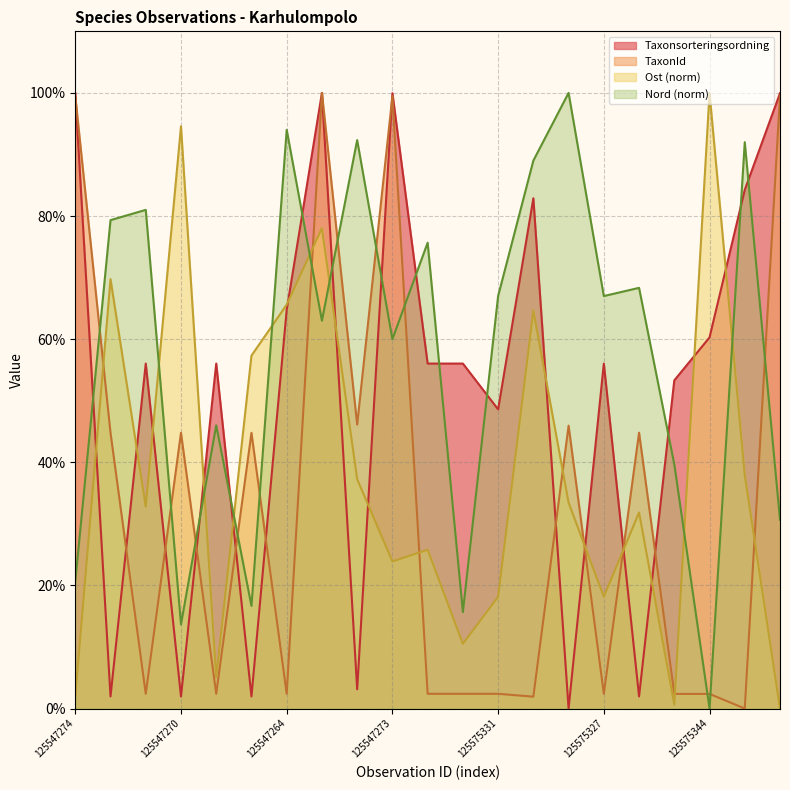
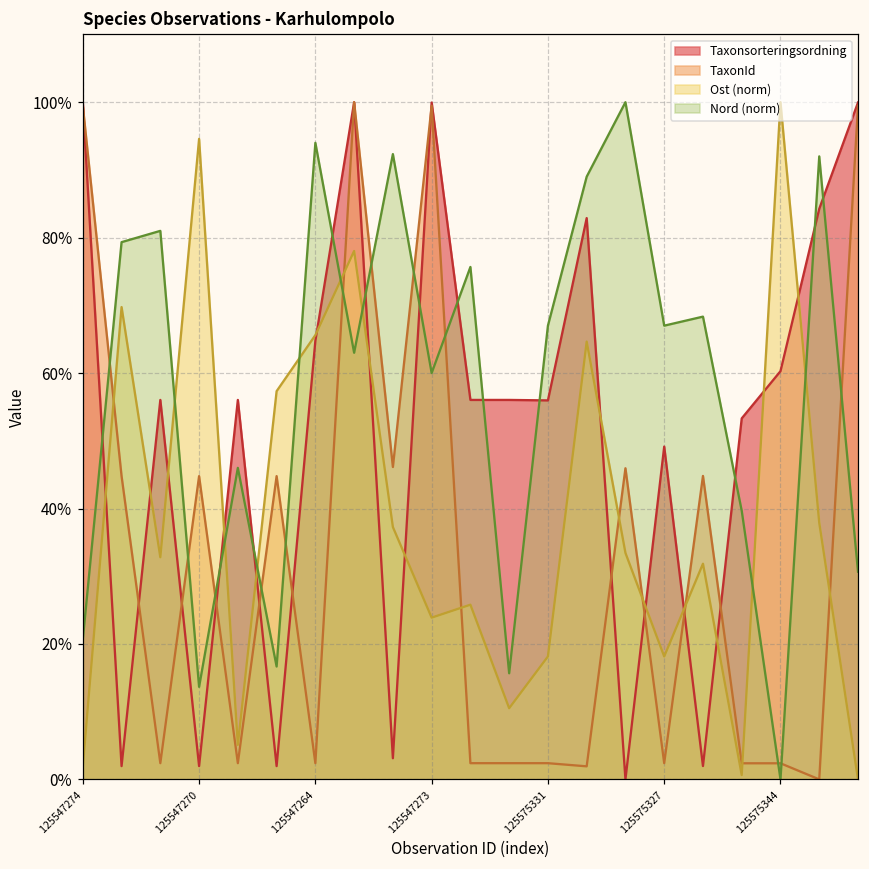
Taxonsorteringsordning, 125575331: 49% -> 56%
Taxonsorteringsordning, 125575327: 56% -> 49%
